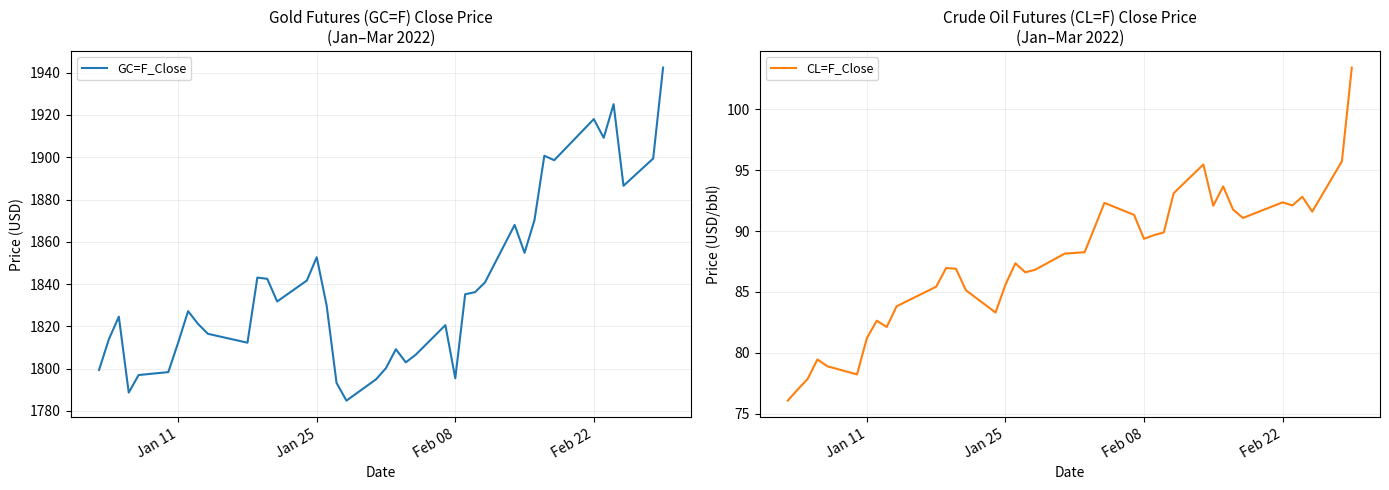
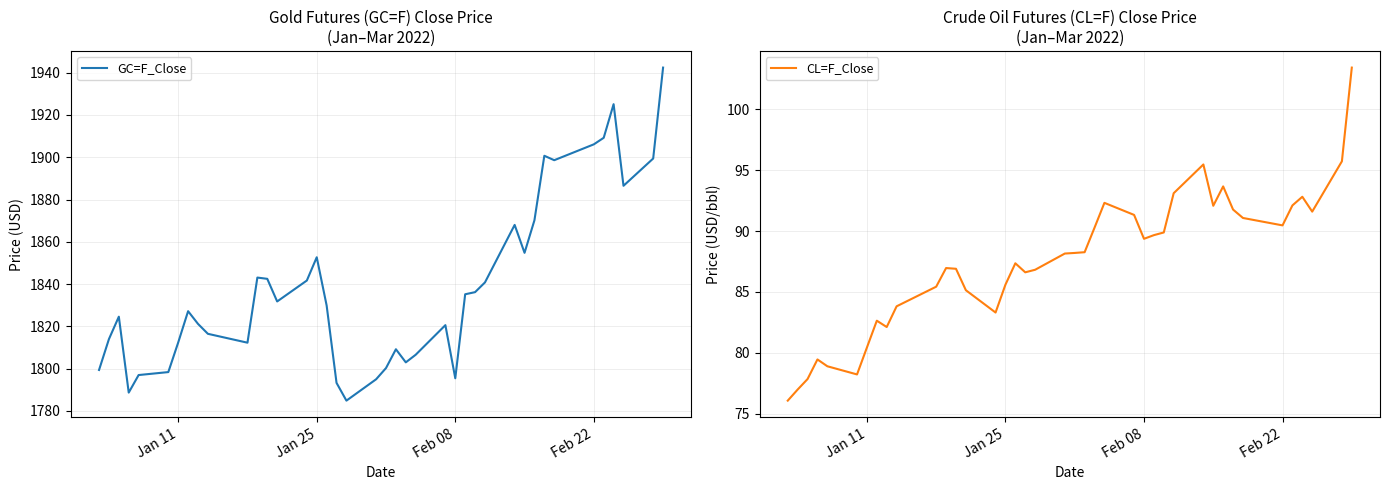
Gold Futures (GC=F) Close Price (Jan–Mar 2022), Feb 22: 1918 -> 1906
Crude Oil Futures (CL=F) Close Price (Jan–Mar 2022), Jan 11: 81.2 -> 80.4
Crude Oil Futures (CL=F) Close Price (Jan–Mar 2022), Feb 22: 92.3 -> 90.5
